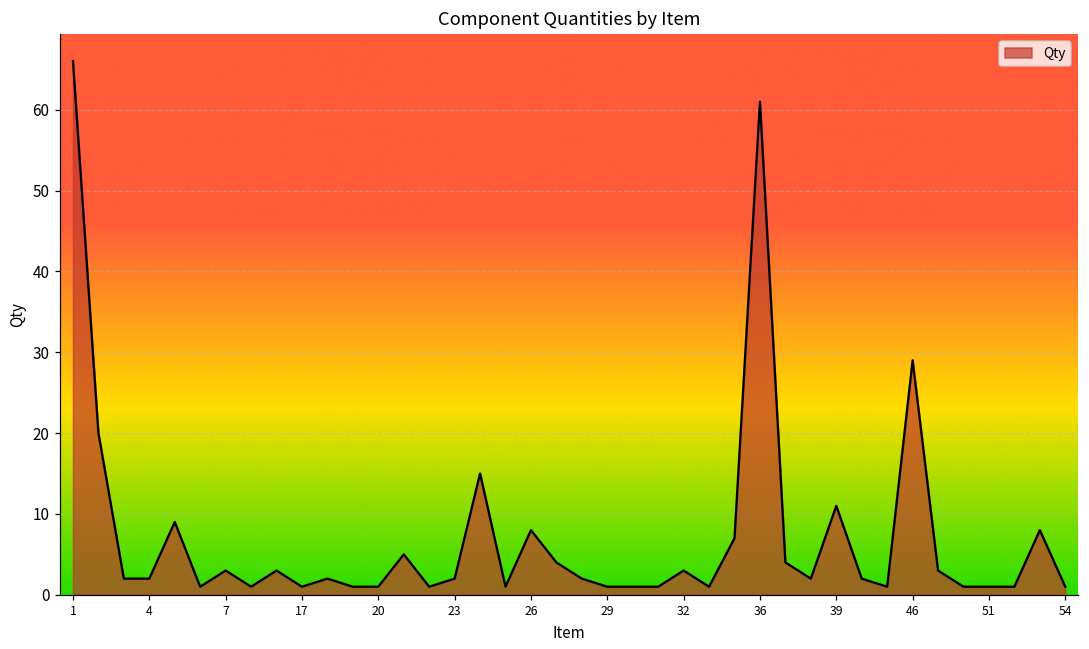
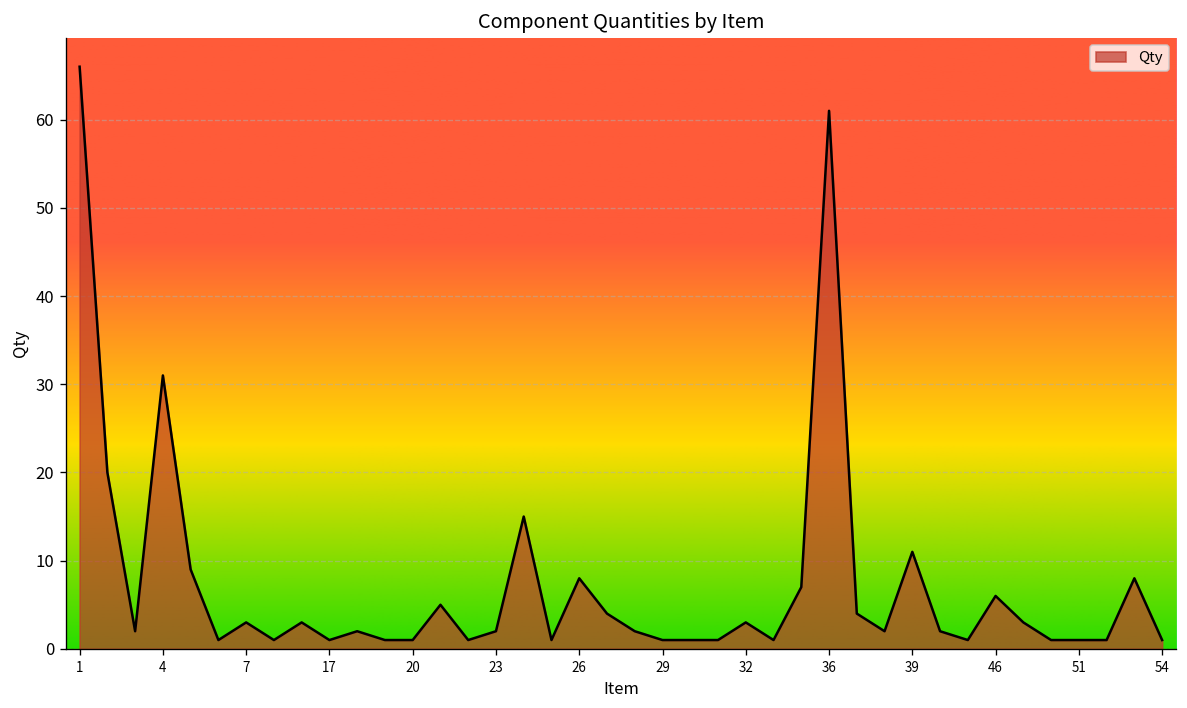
4: 2 -> 31
46: 29 -> 6
